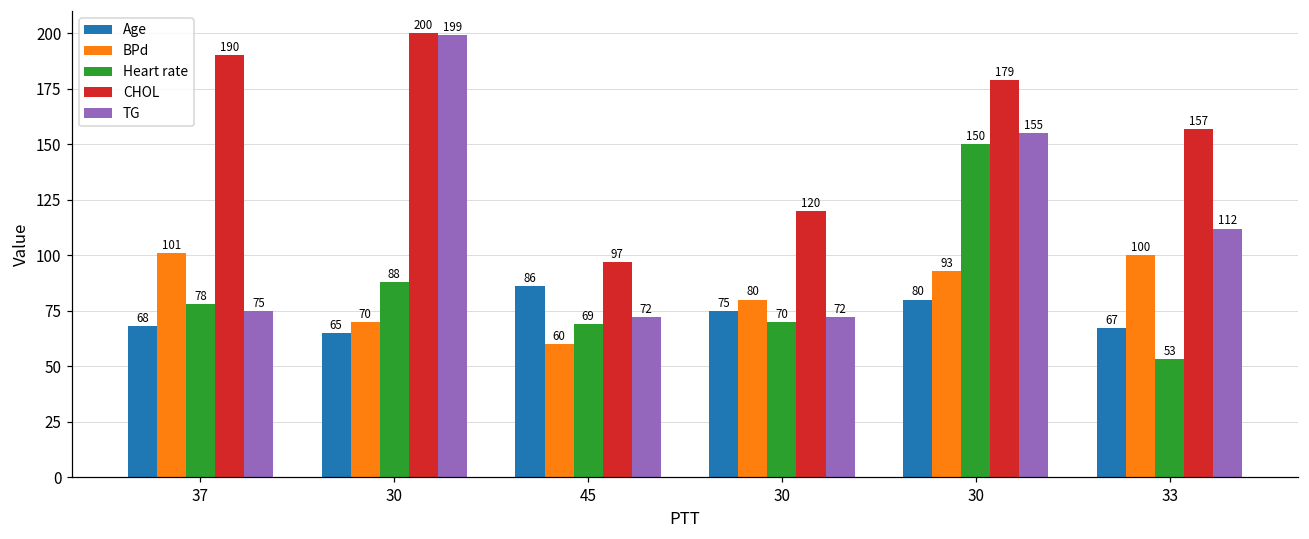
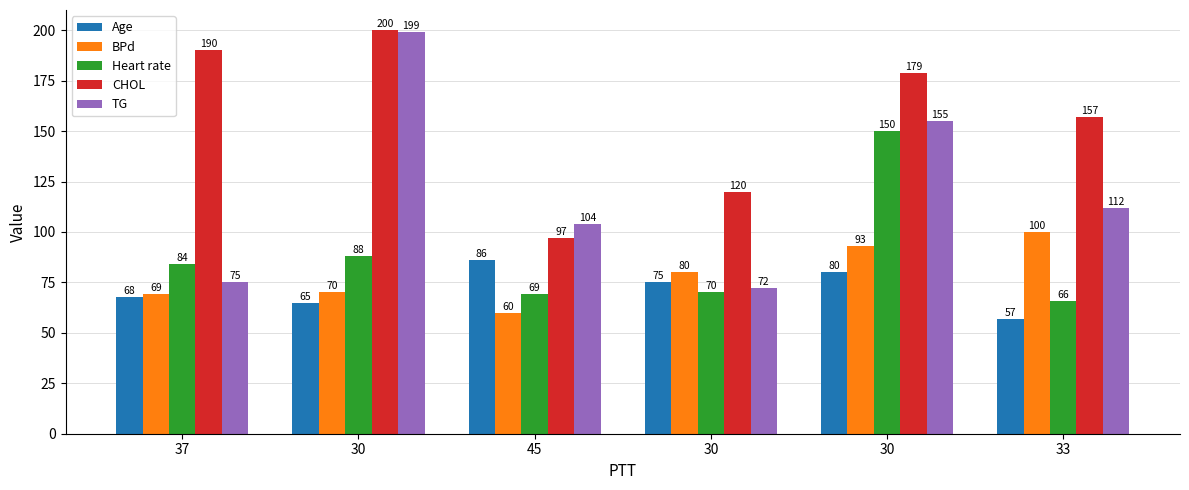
BPd, 37: 101 -> 69
Heart rate, 37: 78 -> 84
TG, 45: 72 -> 104
Age, 33: 67 -> 57
Heart rate, 33: 53 -> 66
